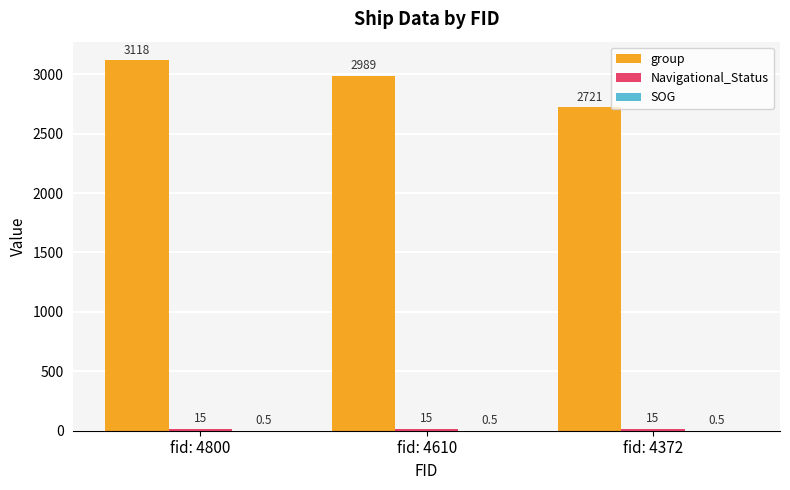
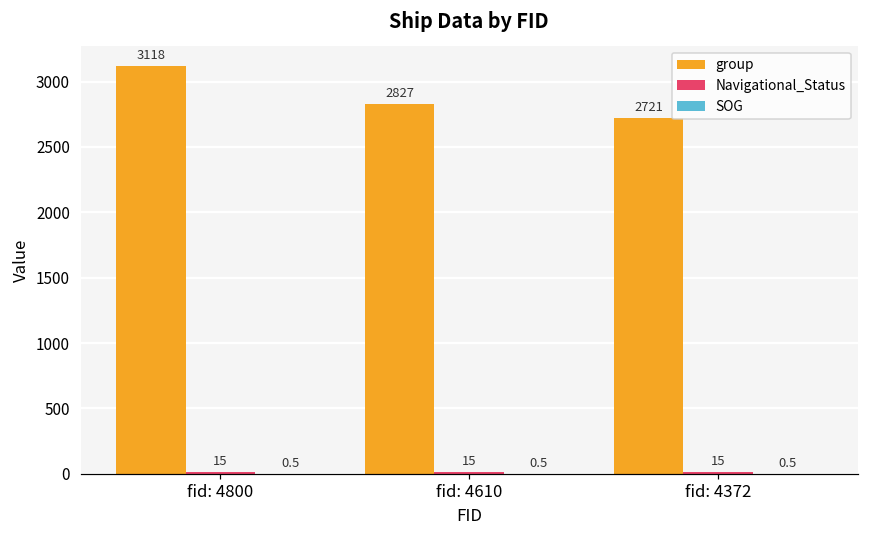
group, fid: 4610: 2989 -> 2827
